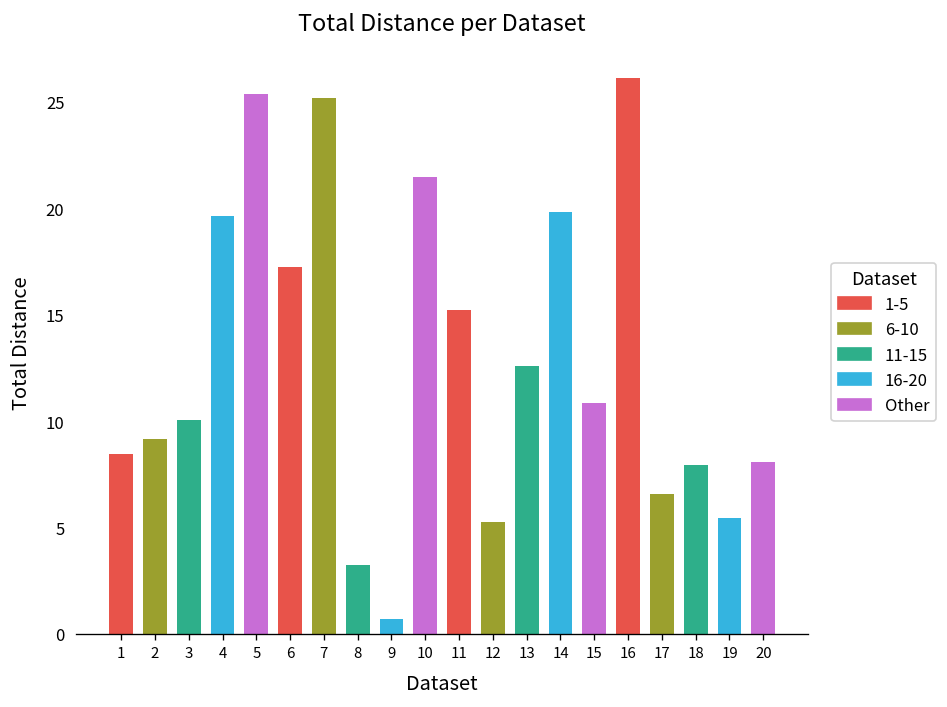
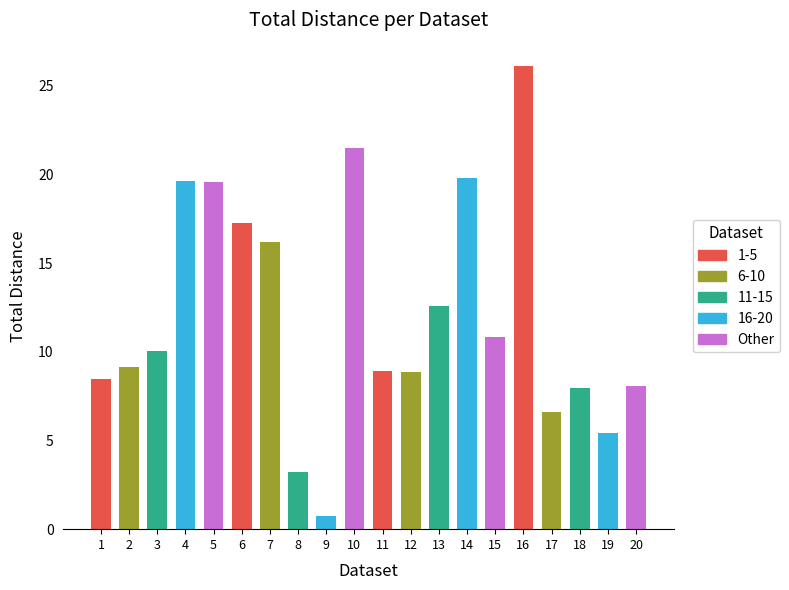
5: 25.4 -> 19.5
7: 25.2 -> 16.2
11: 15.2 -> 8.9
12: 5.3 -> 8.9
